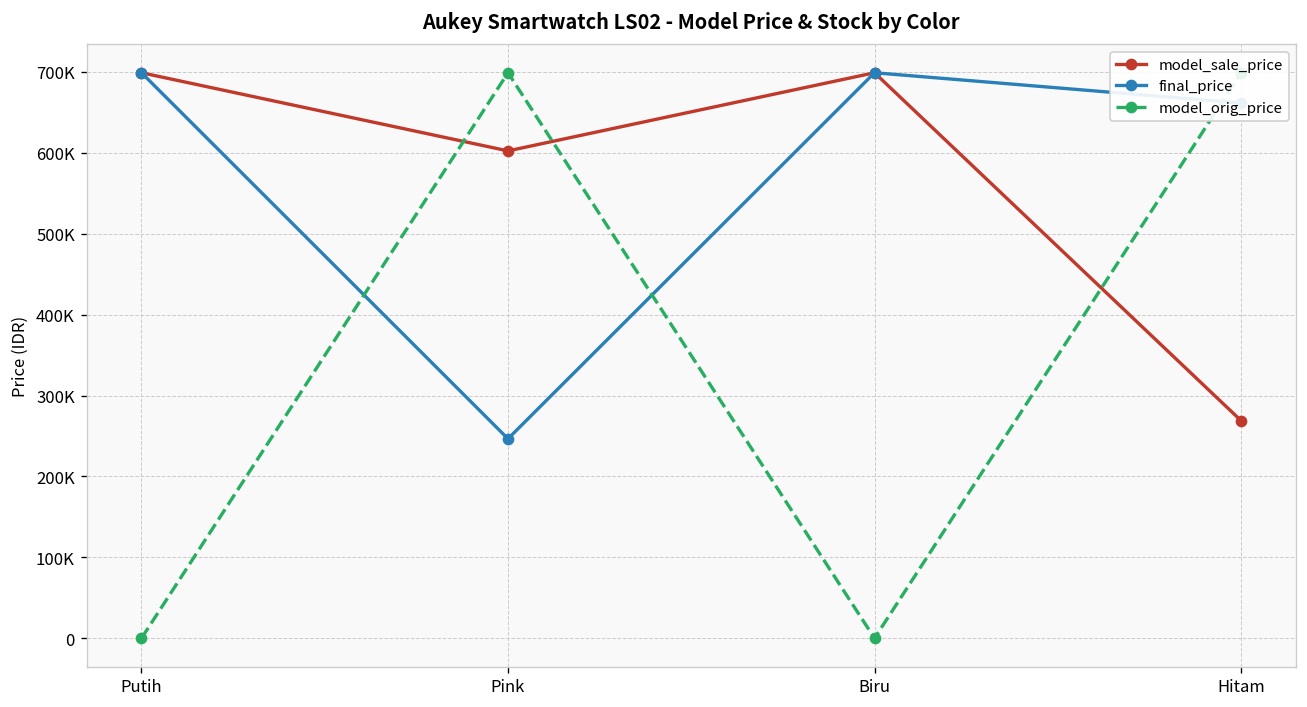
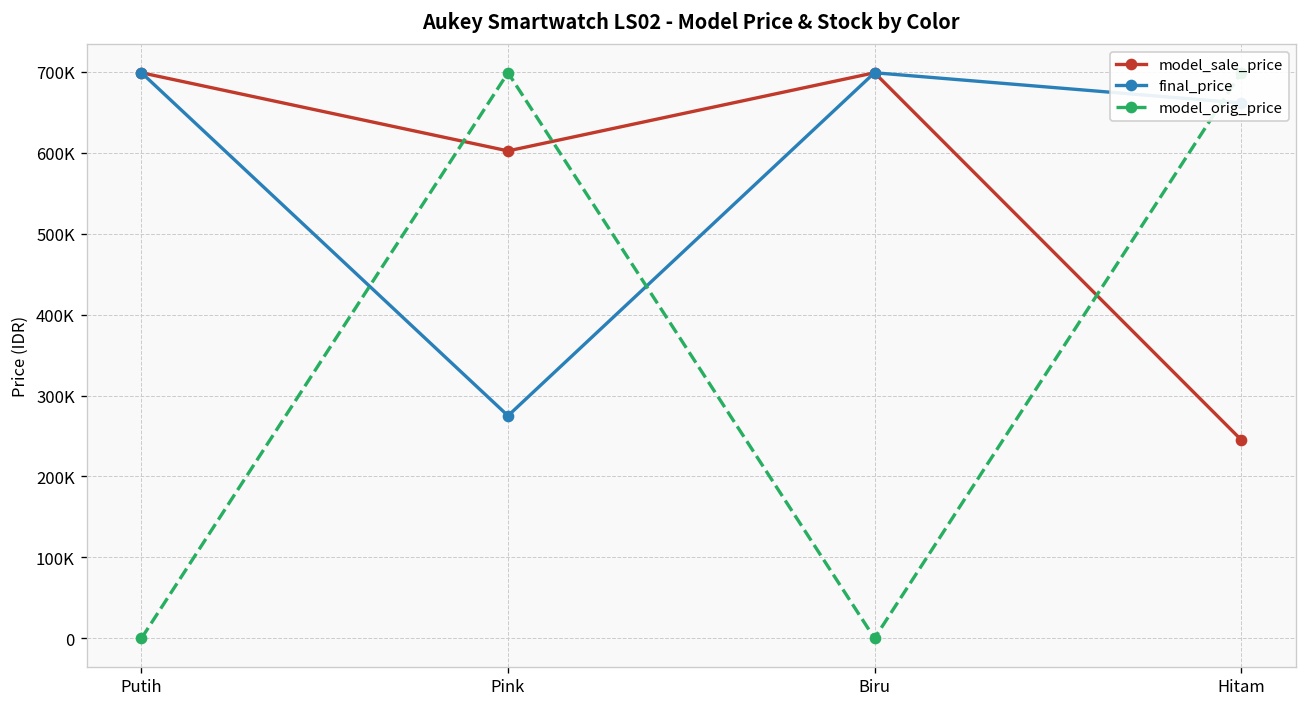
final_price, Pink: 250000 -> 280000
model_sale_price, Hitam: 270000 -> 250000
